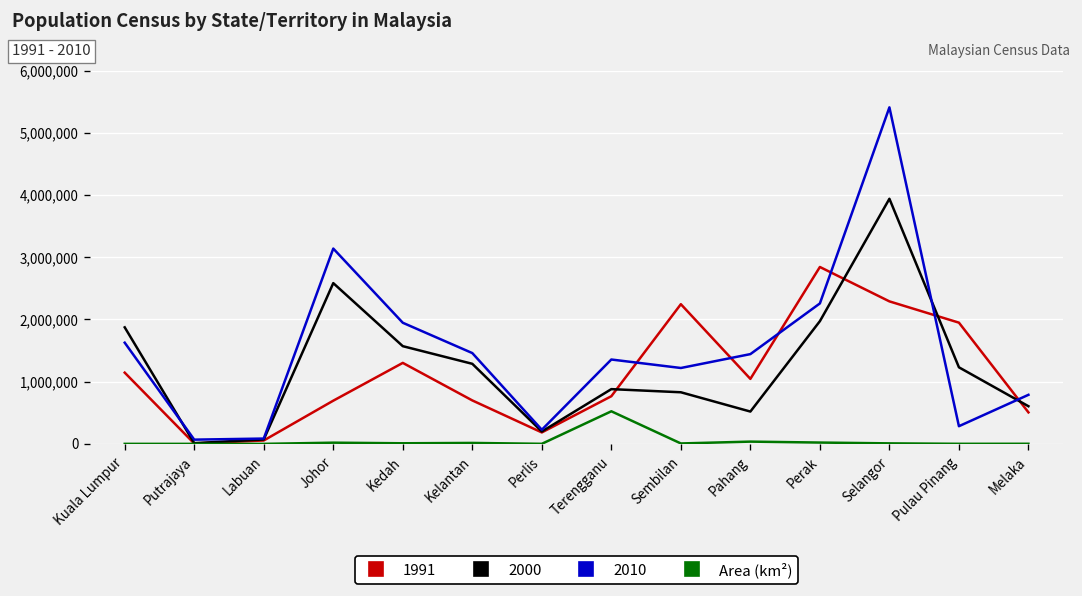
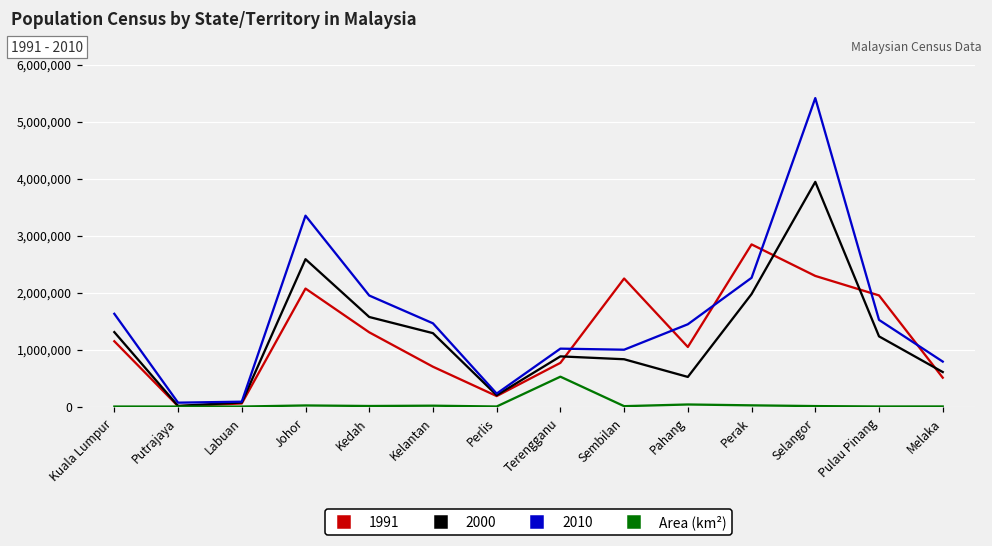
2000, Kuala Lumpur: 1,900,000 -> 1,300,000
1991, Johor: 700,000 -> 2,100,000
2010, Johor: 3,100,000 -> 3,300,000
2010, Terengganu: 1,400,000 -> 1,000,000
2010, Sembilan: 1,200,000 -> 1,000,000
2010, Pulau Pinang: 300,000 -> 1,500,000
